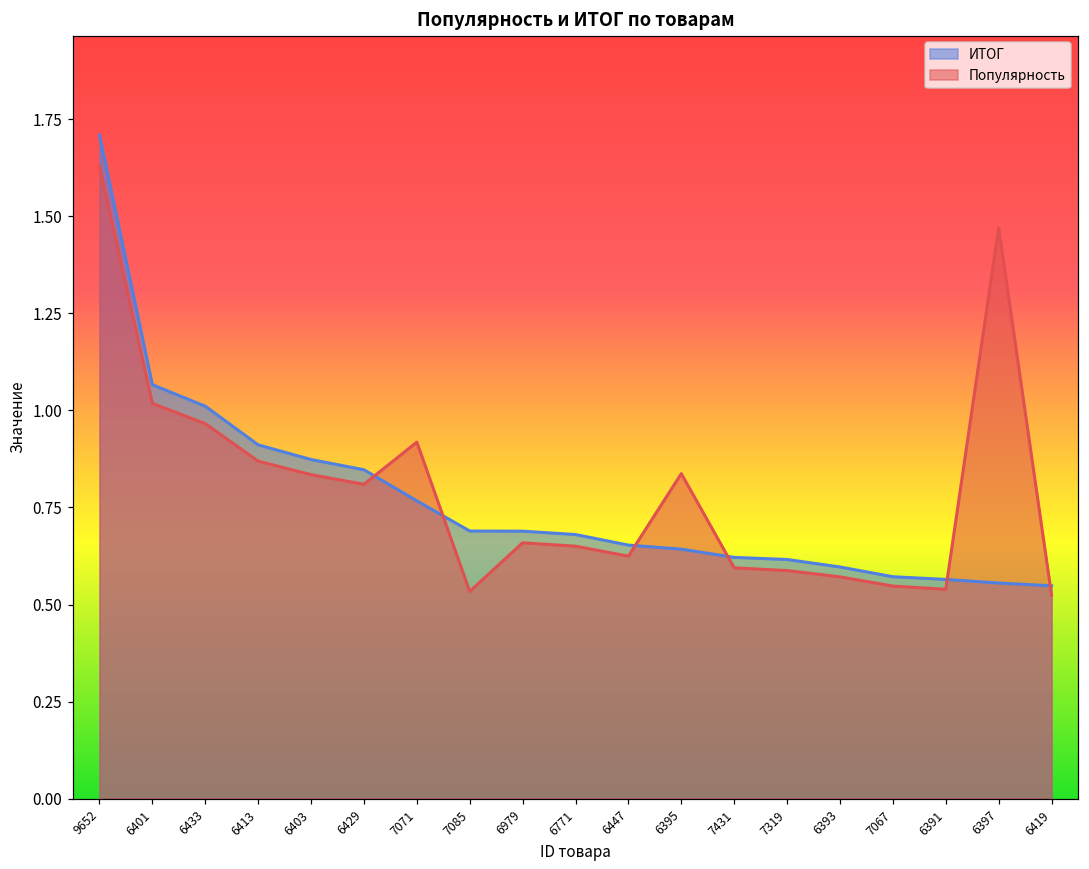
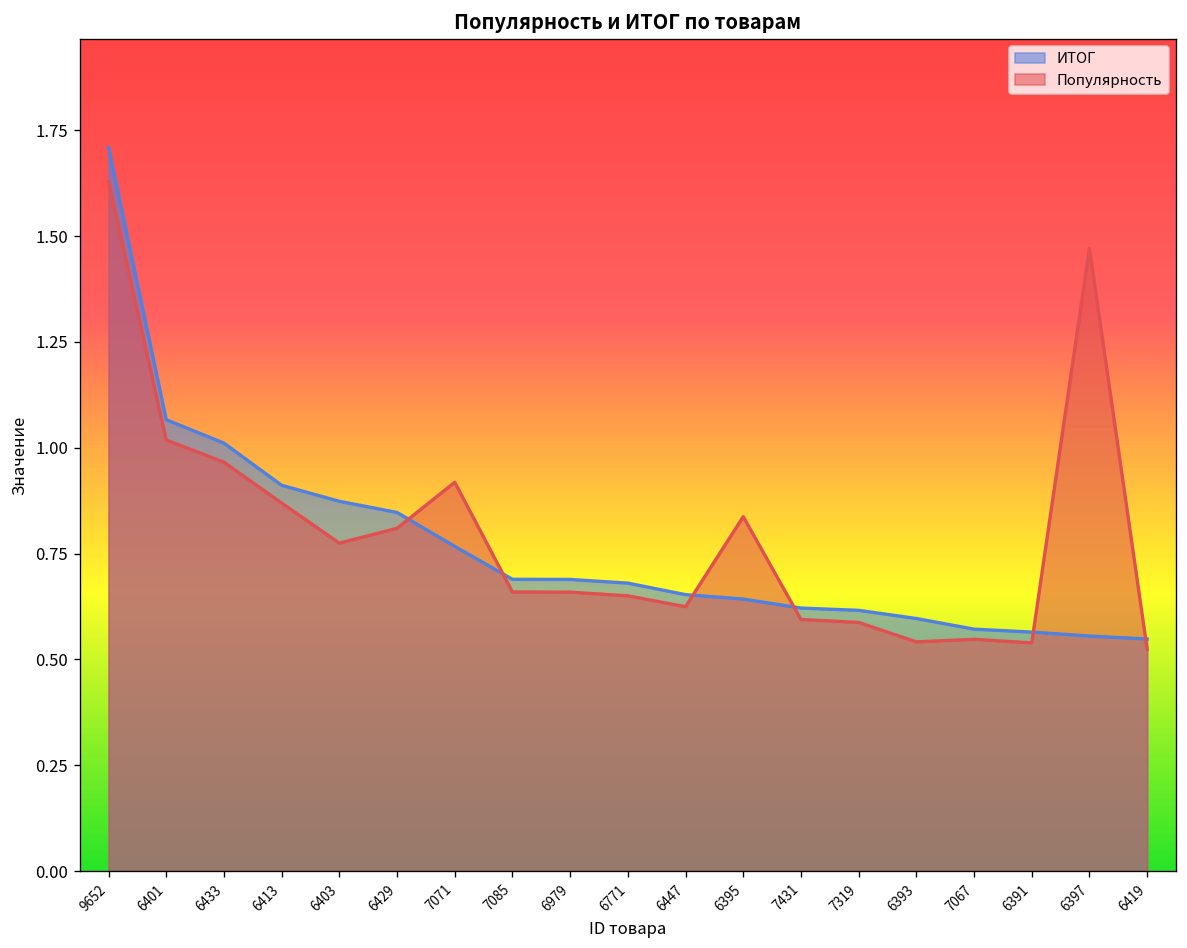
Популярность, 6403: 0.83 -> 0.77
Популярность, 7085: 0.53 -> 0.66
Популярность, 6393: 0.57 -> 0.54
